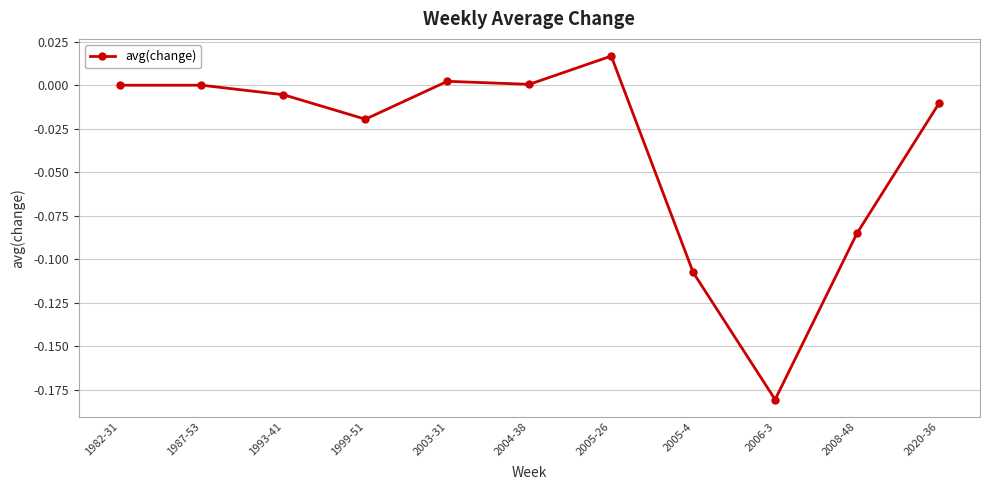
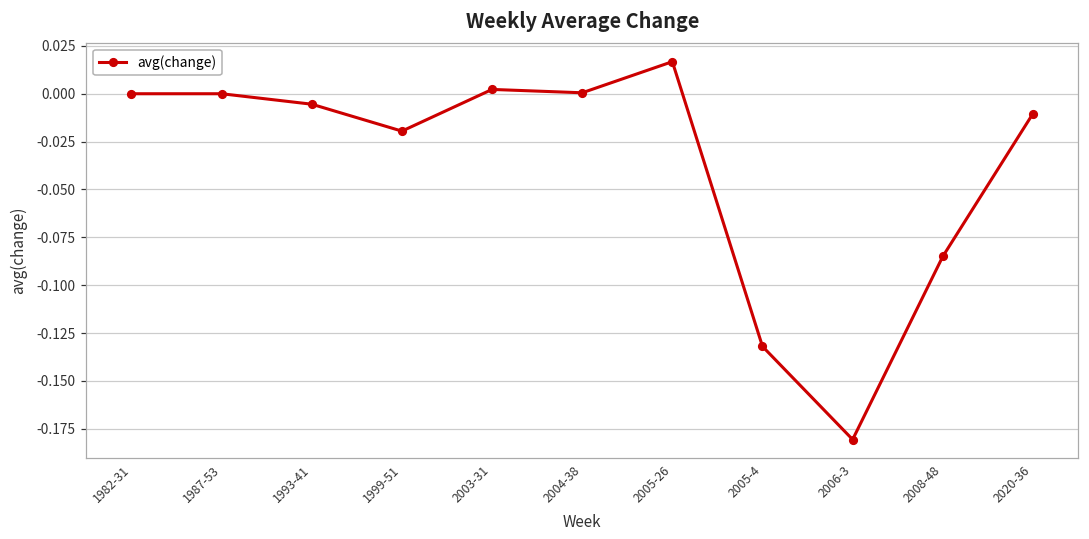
2005-4: -0.108 -> -0.132
